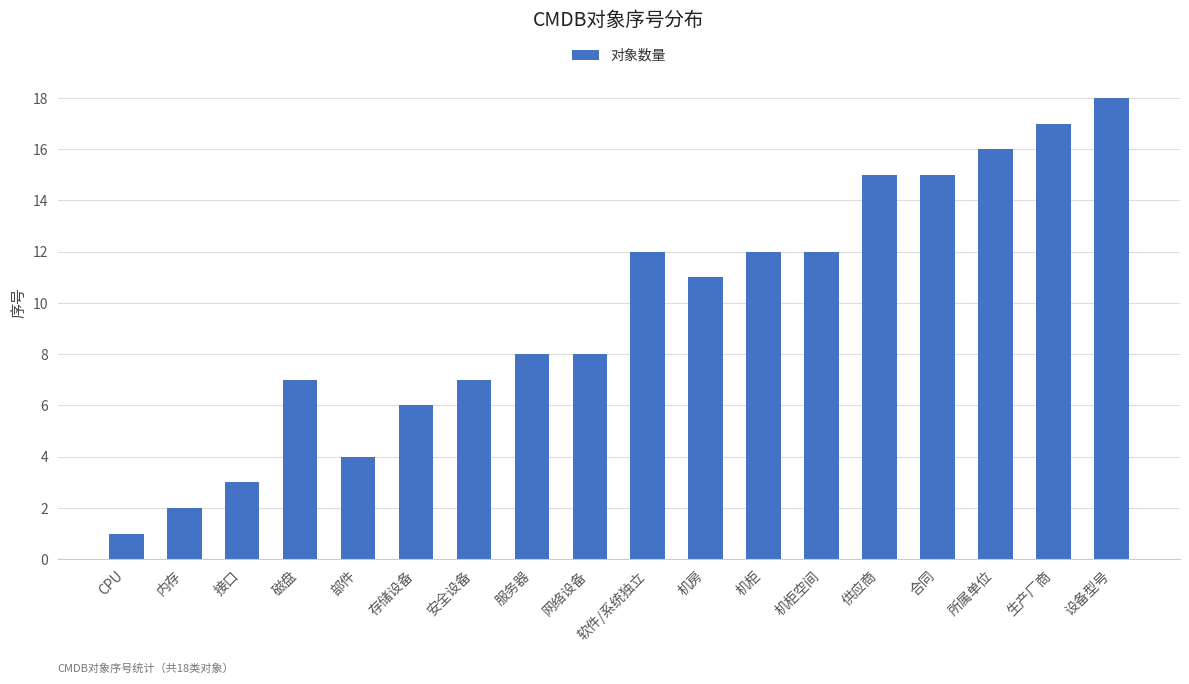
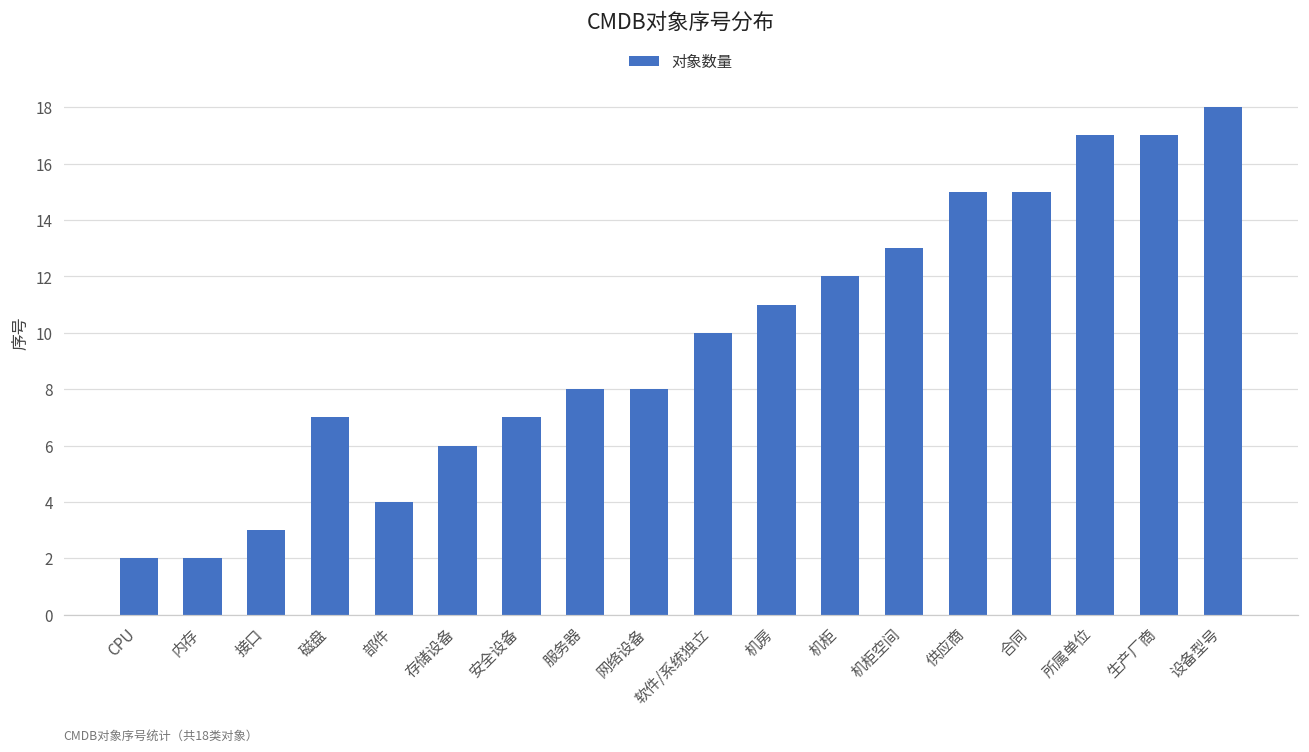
CPU: 1 -> 2
软件/系统独立: 12 -> 10
机柜空间: 12 -> 13
所属单位: 16 -> 17
